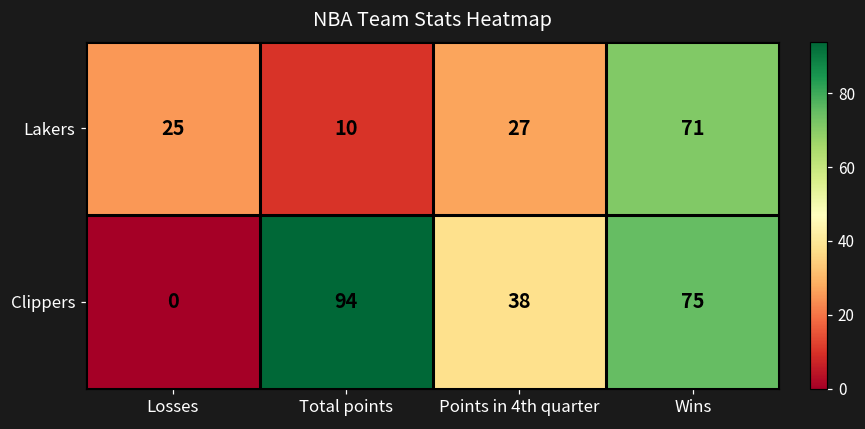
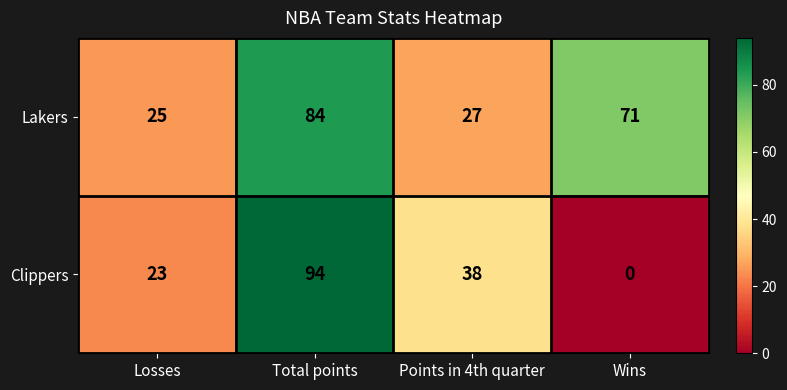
Lakers, Total points: 10 -> 84
Clippers, Losses: 0 -> 23
Clippers, Wins: 75 -> 0
